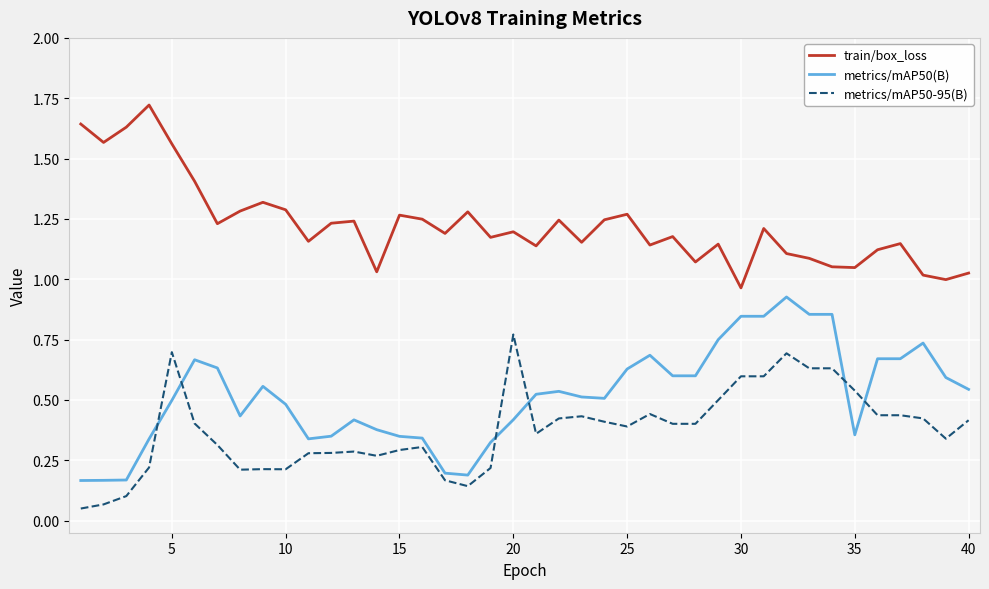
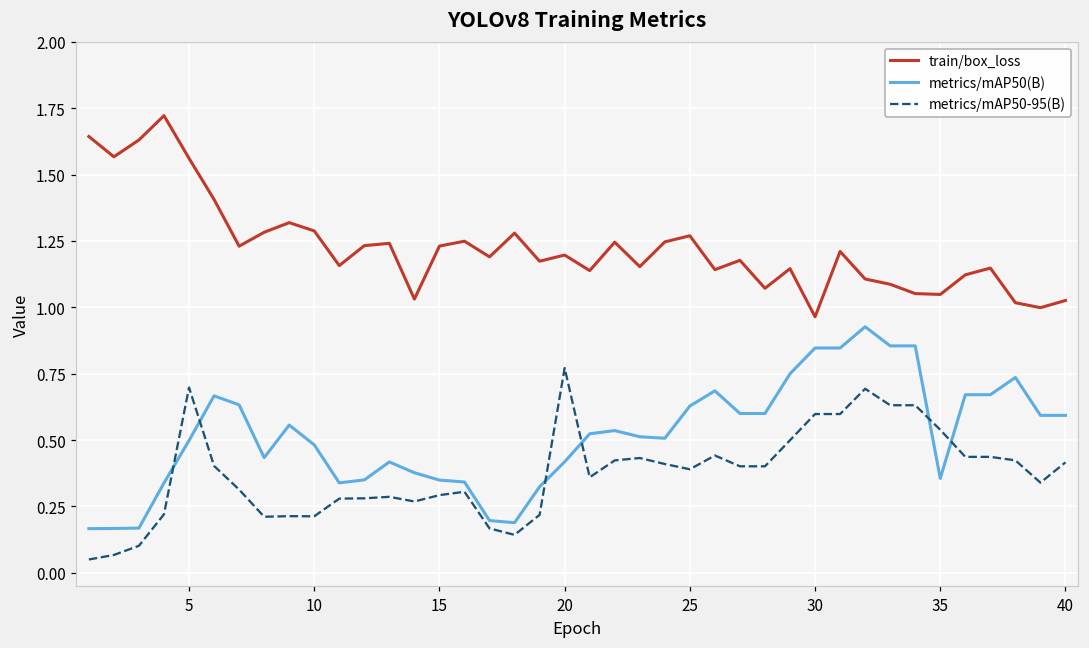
train/box_loss, 15: 1.27 -> 1.23
metrics/mAP50(B), 40: 0.54 -> 0.59
